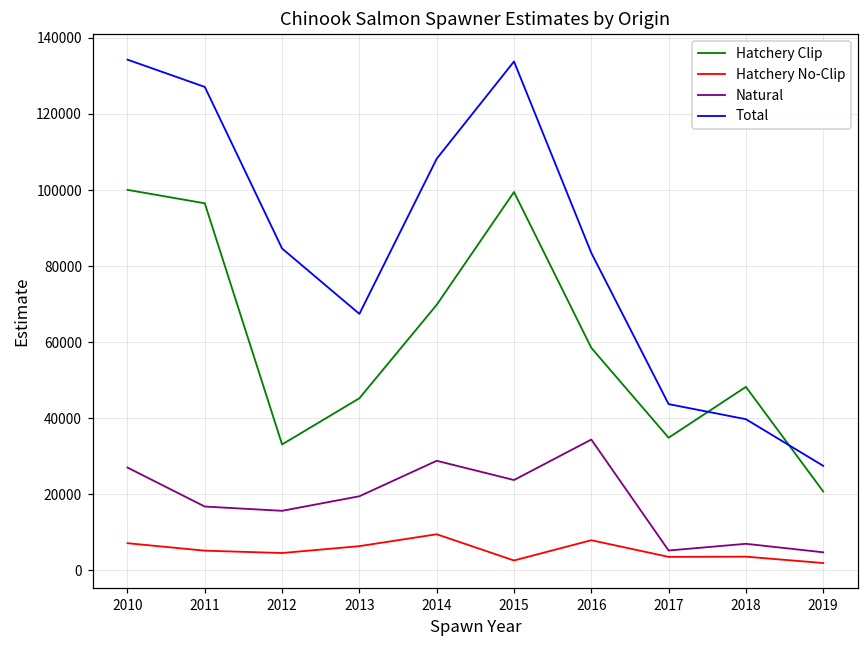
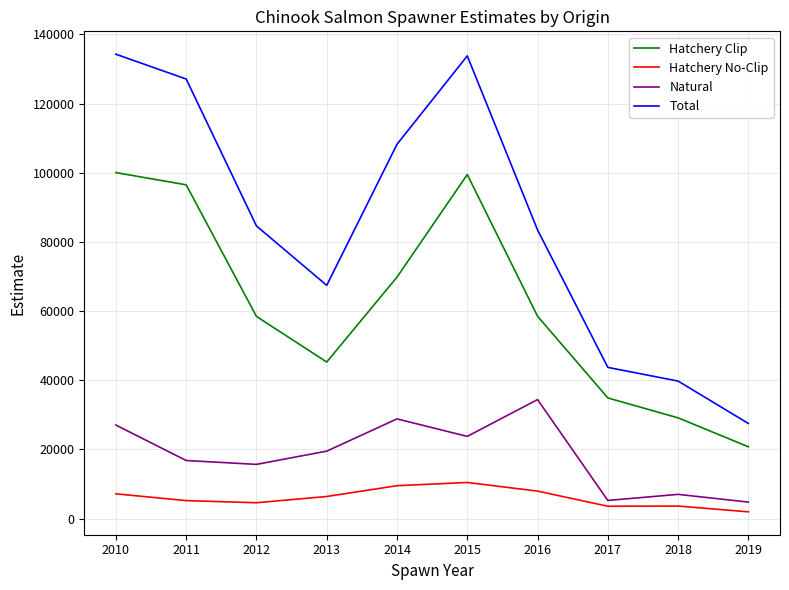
Hatchery Clip, 2012: 33000 -> 58000
Hatchery No-Clip, 2015: 3000 -> 10000
Hatchery Clip, 2018: 48000 -> 29000
